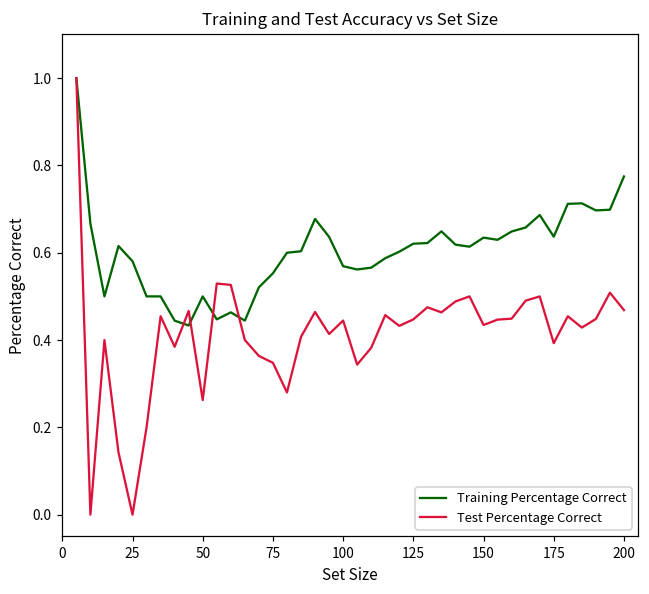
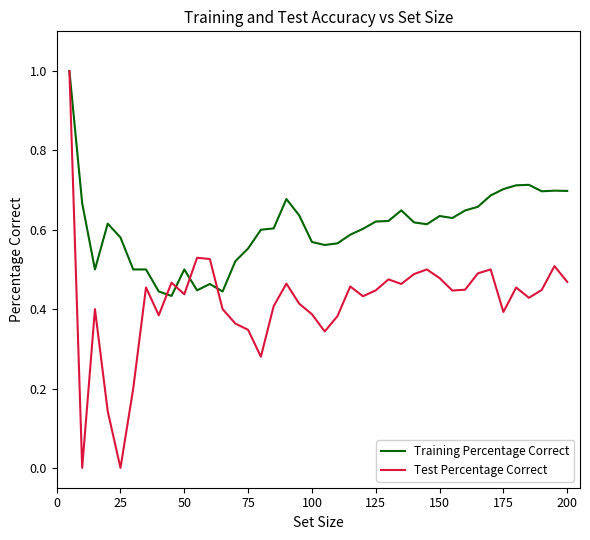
Test Percentage Correct, 50: 0.26 -> 0.44
Test Percentage Correct, 100: 0.44 -> 0.39
Test Percentage Correct, 150: 0.43 -> 0.48
Training Percentage Correct, 175: 0.64 -> 0.70
Training Percentage Correct, 200: 0.77 -> 0.70
